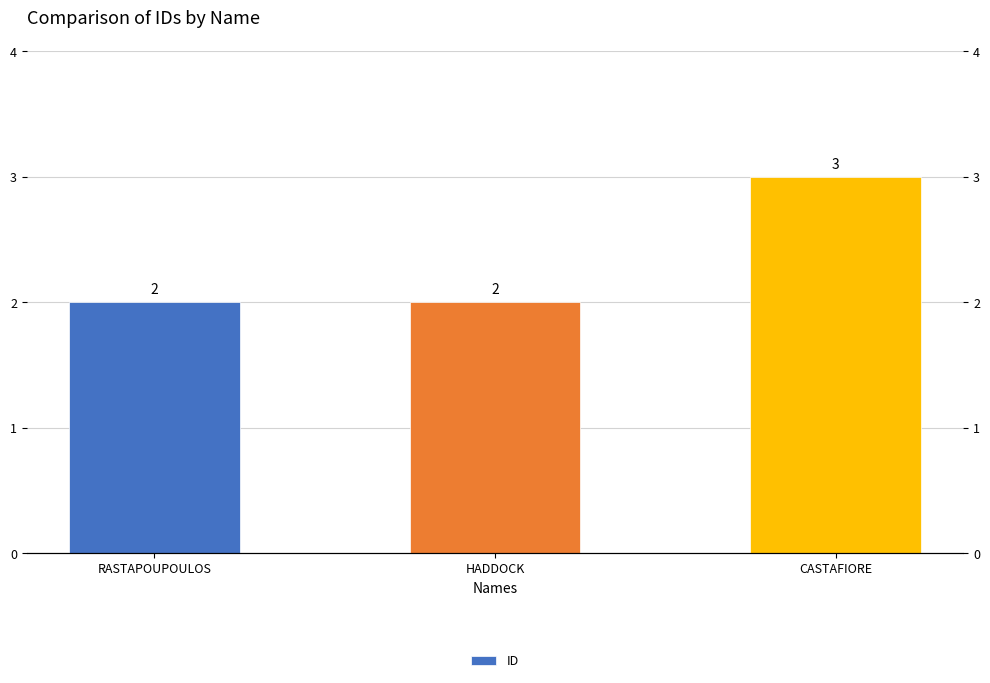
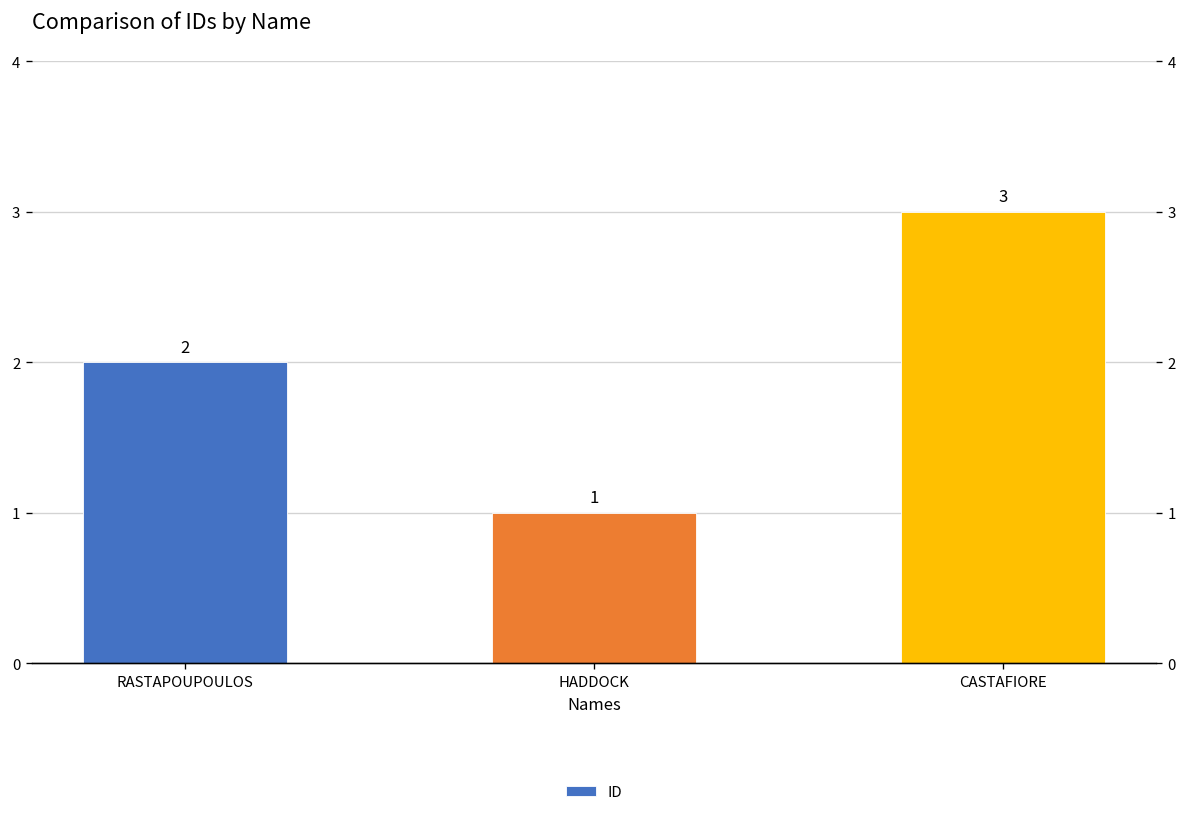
HADDOCK: 2 -> 1
